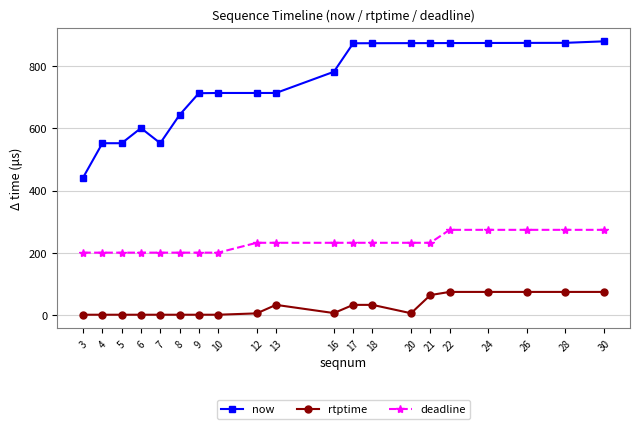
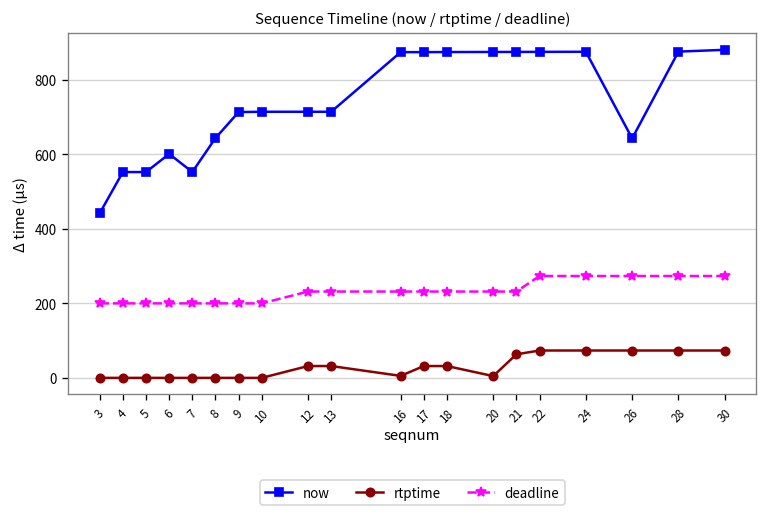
rtptime, 12: 0 -> 30
now, 16: 780 -> 870
now, 26: 880 -> 640
